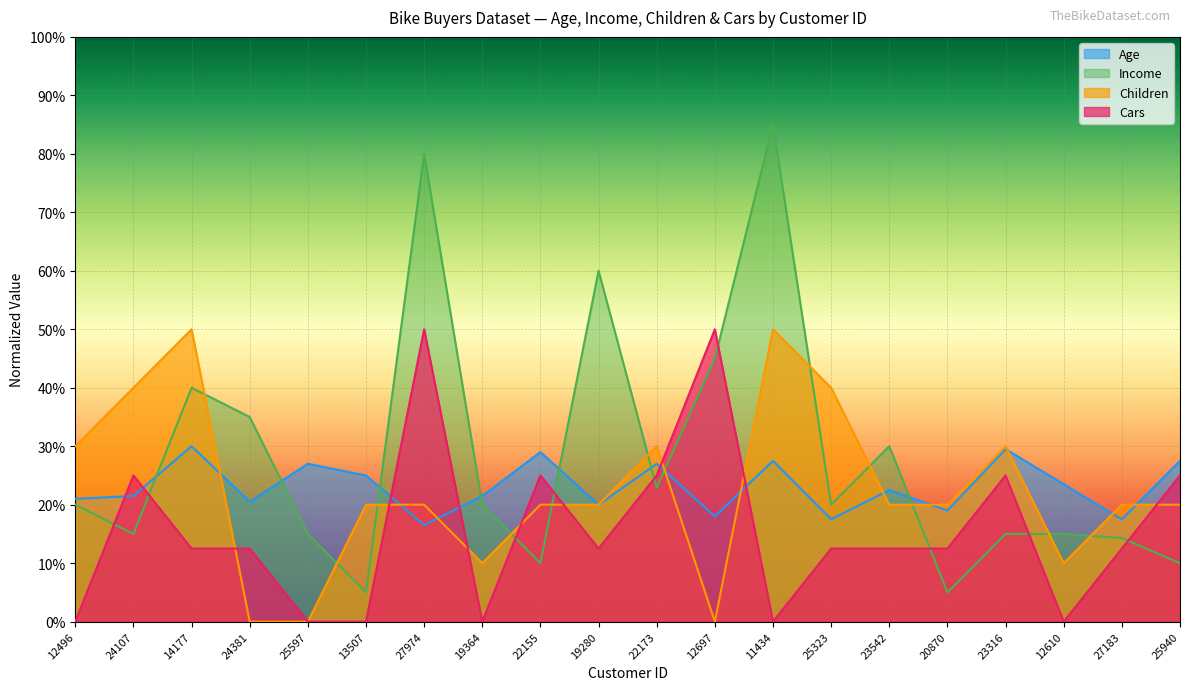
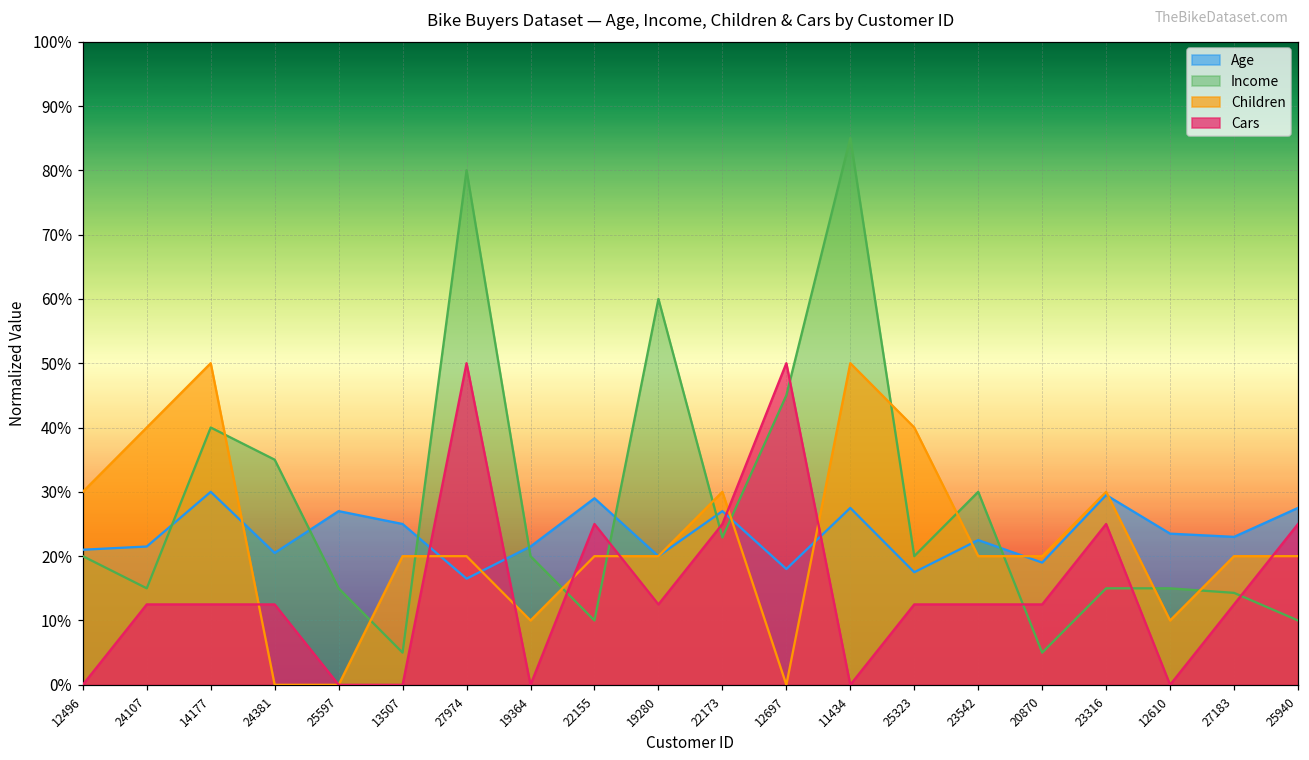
Cars, 24107: 25% -> 13%
Age, 27183: 18% -> 23%
